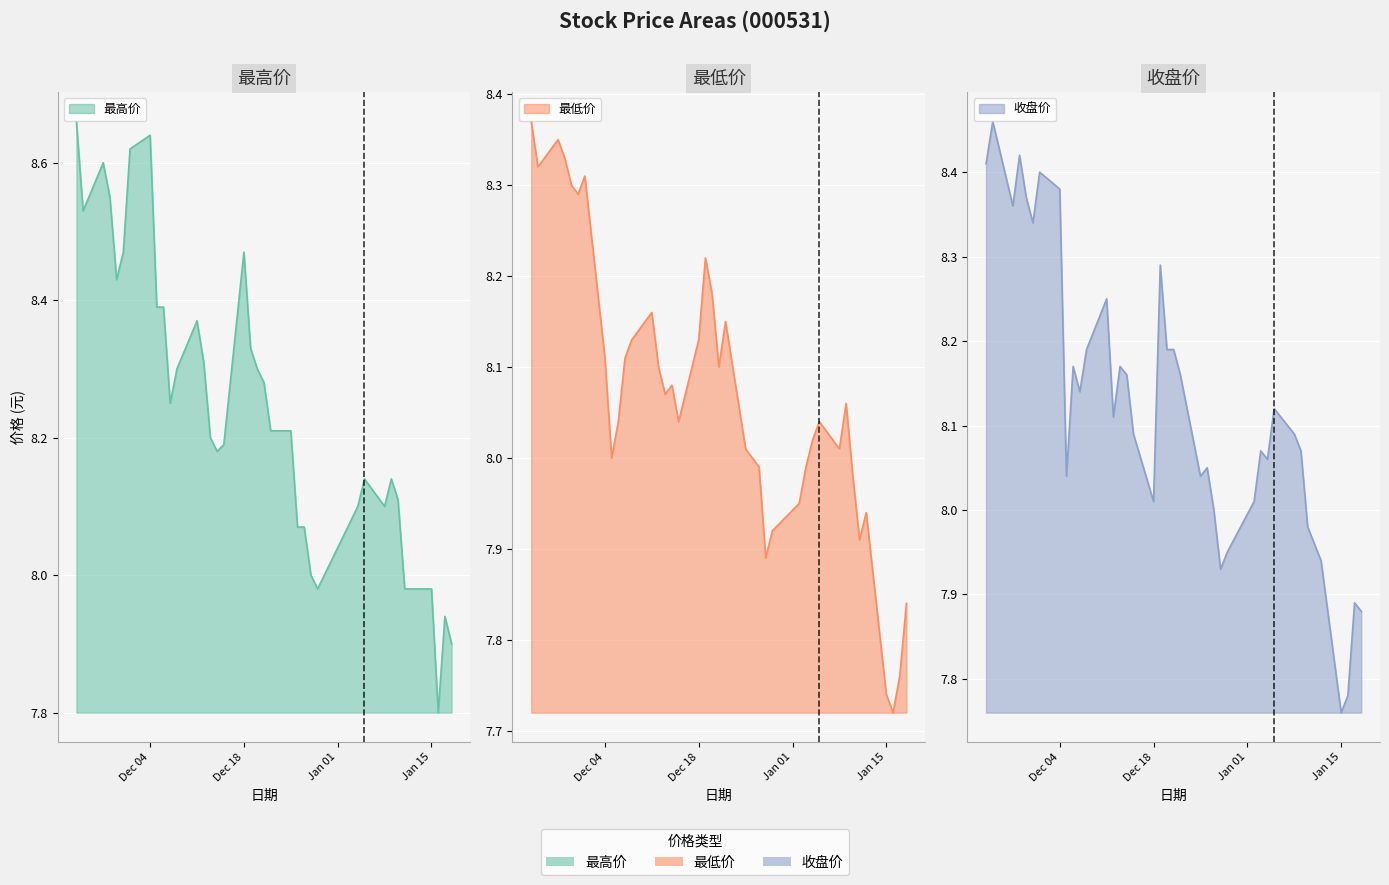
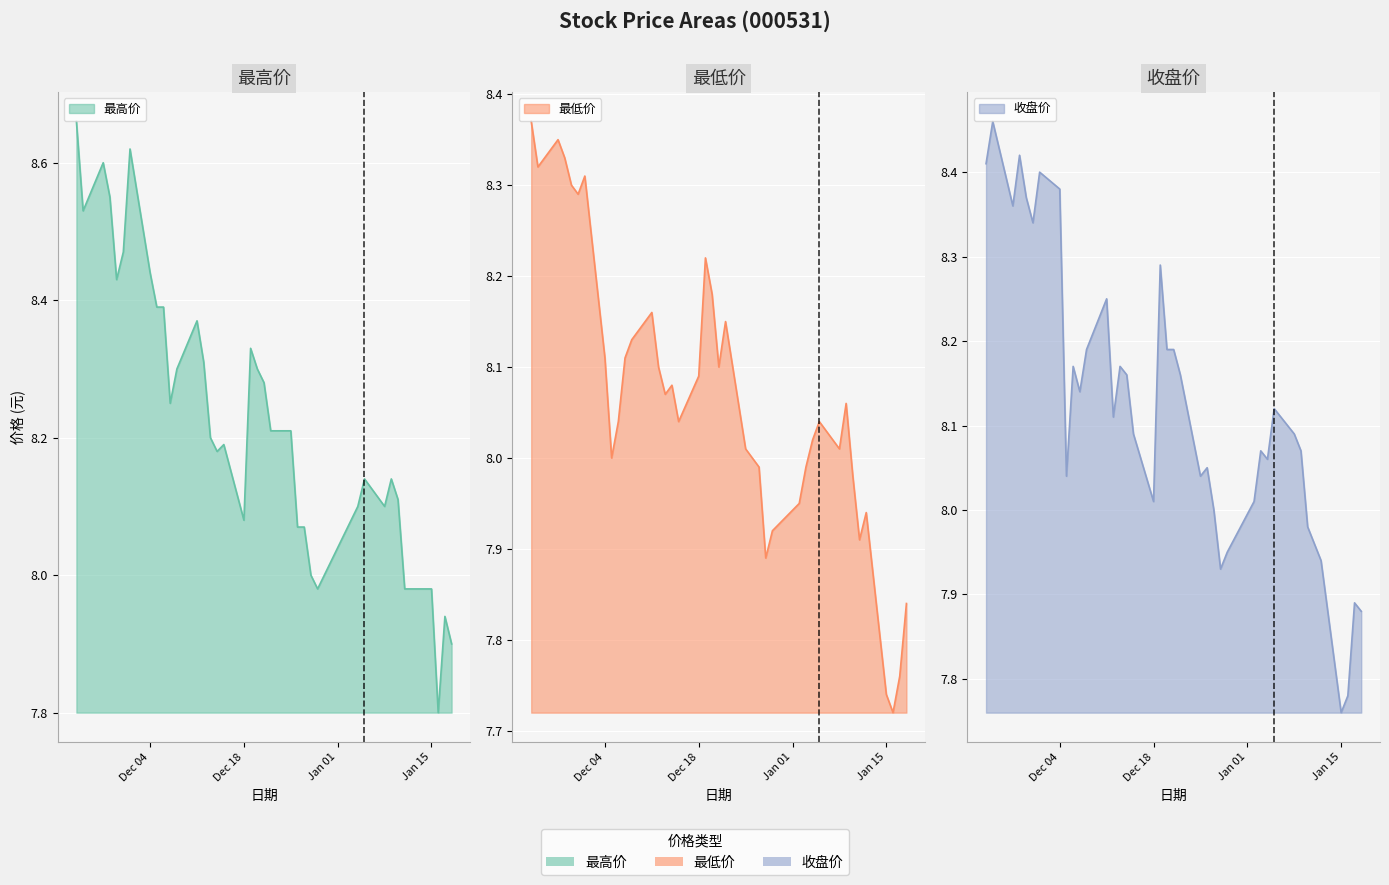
最高价, Dec 04: 8.64 -> 8.44
最高价, Dec 18: 8.47 -> 8.08
最低价, Dec 18: 8.13 -> 8.09
